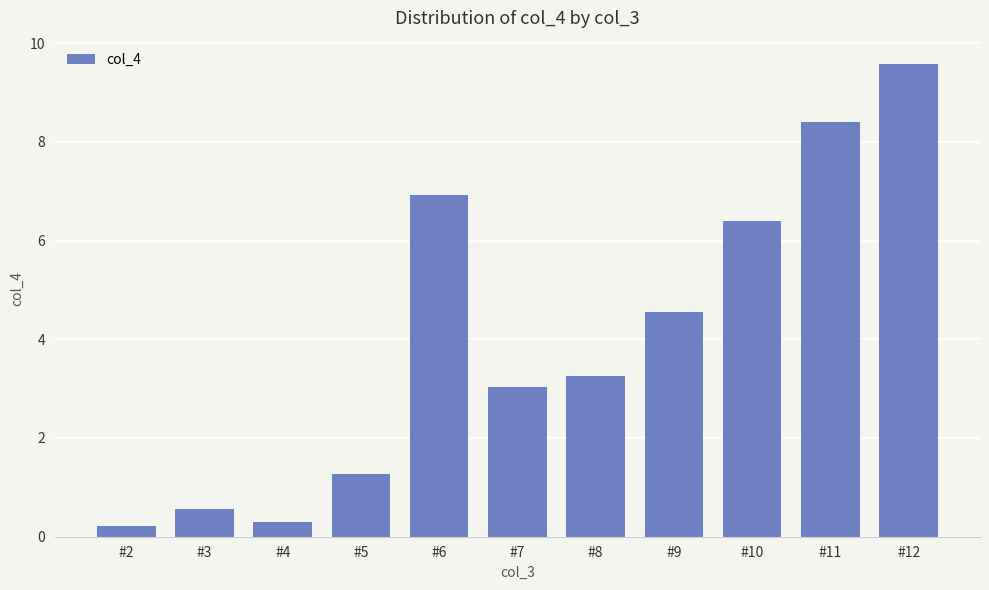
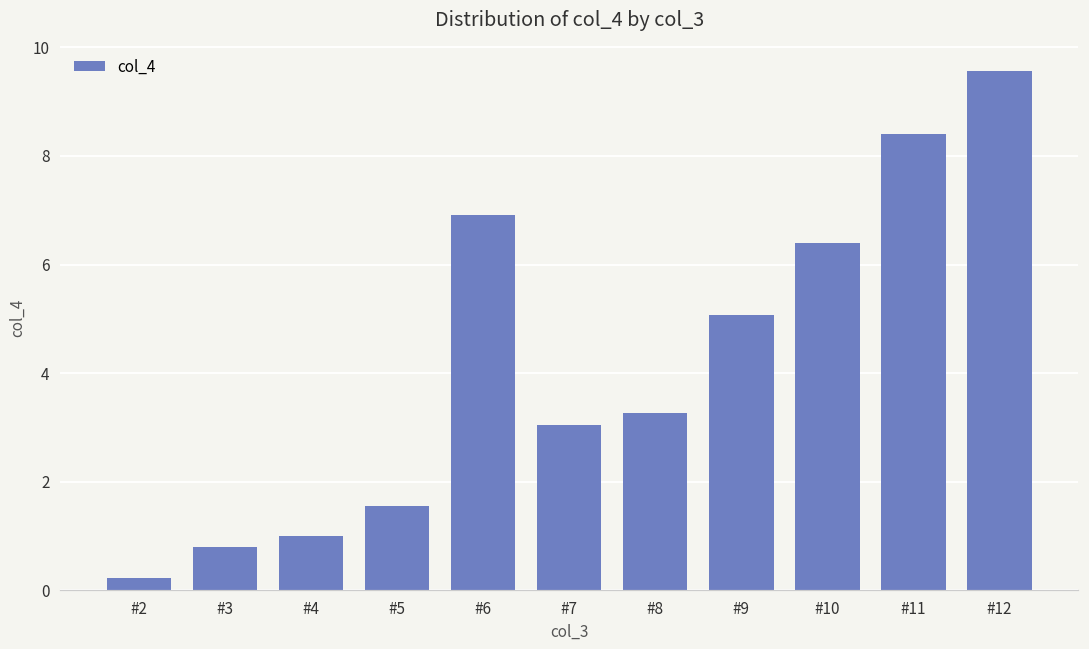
#3: 0.6 -> 0.8
#4: 0.3 -> 1.0
#5: 1.3 -> 1.6
#9: 4.6 -> 5.1
